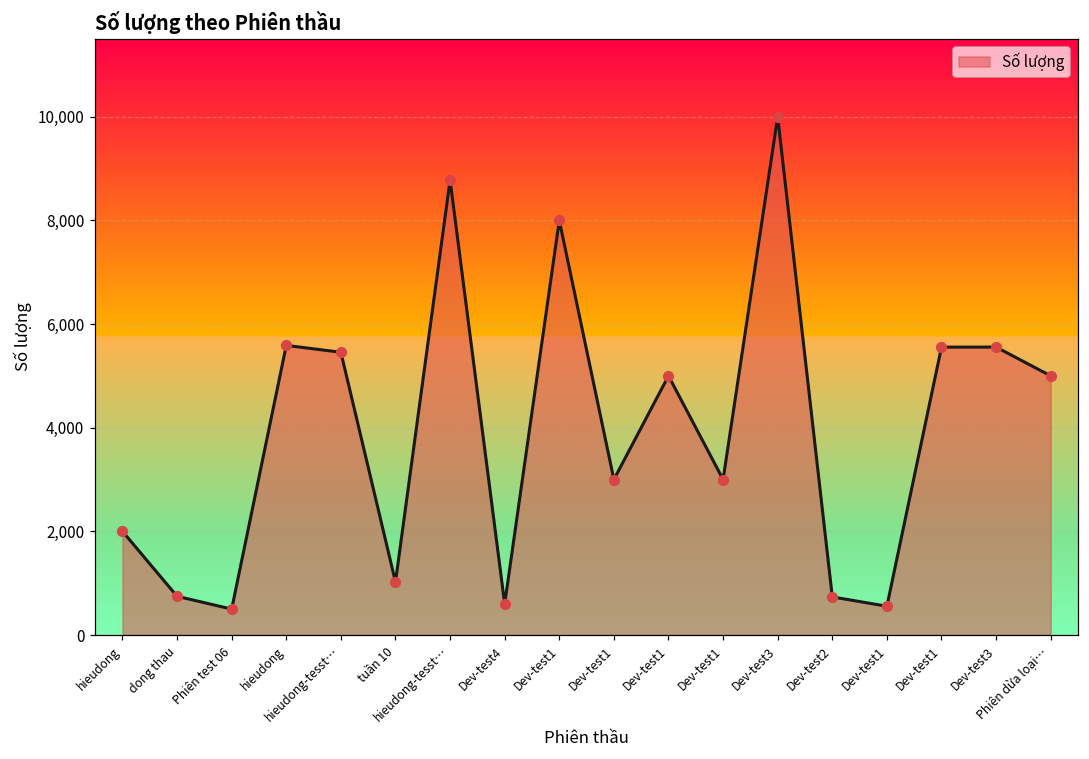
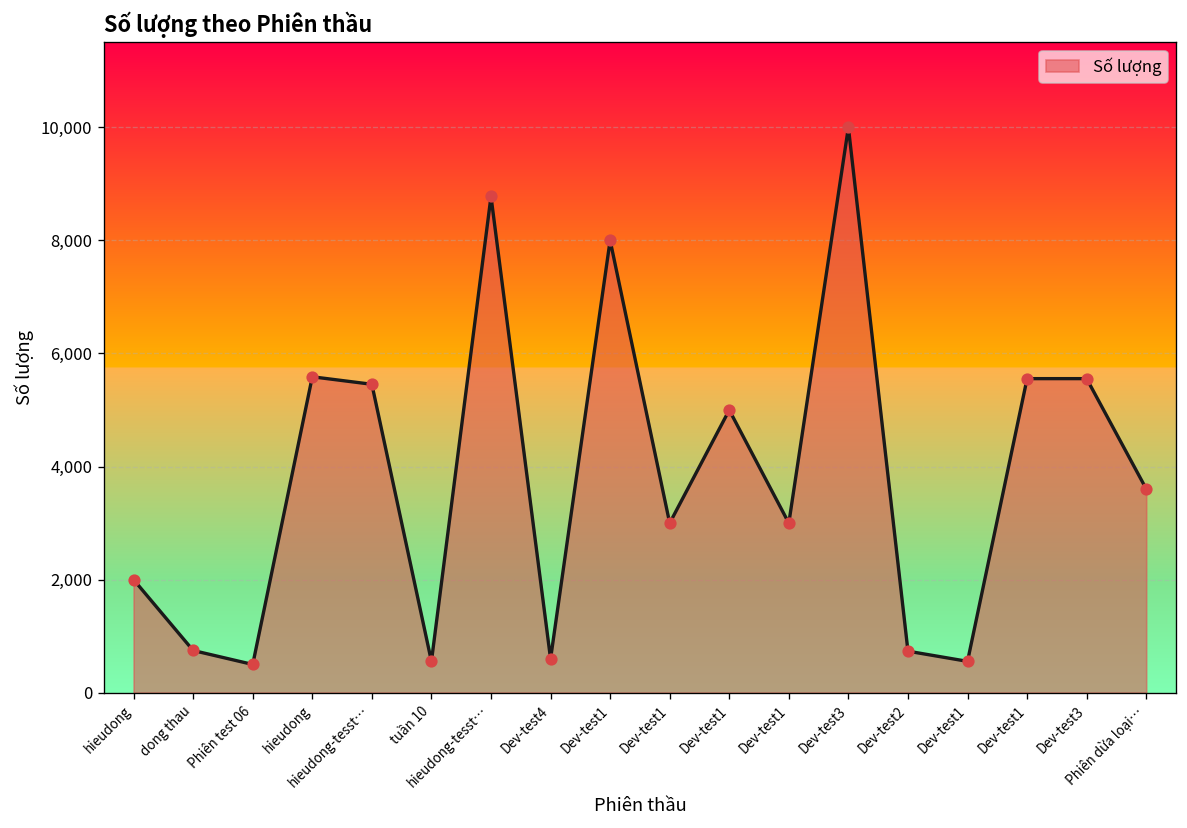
tuần 10: 1,000 -> 600
Phiên dừa loại…: 5,000 -> 3,600
